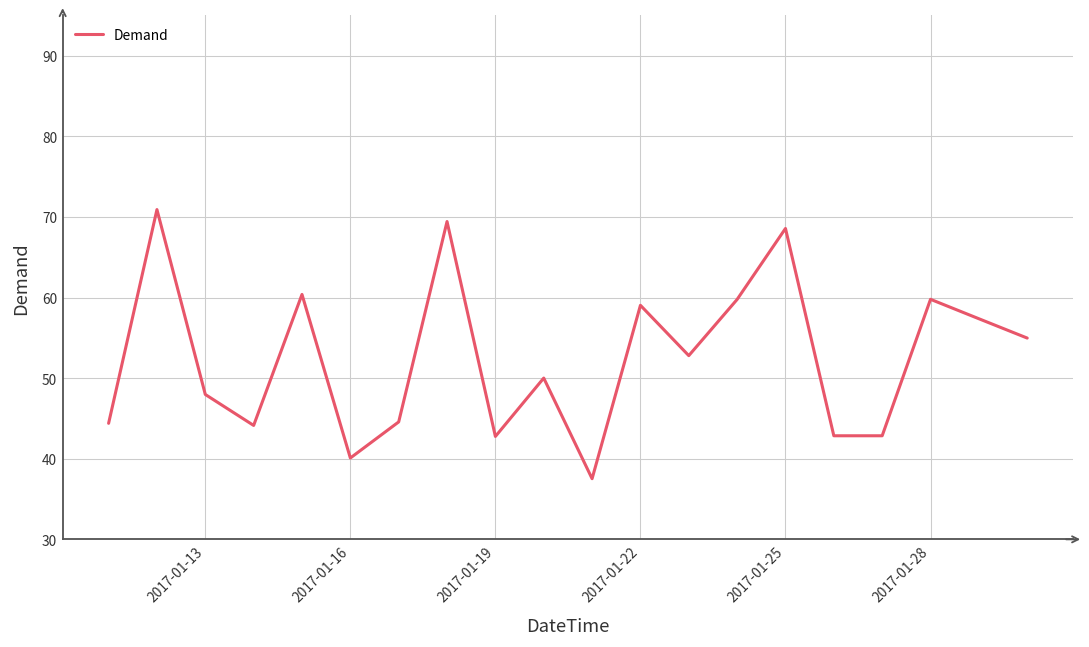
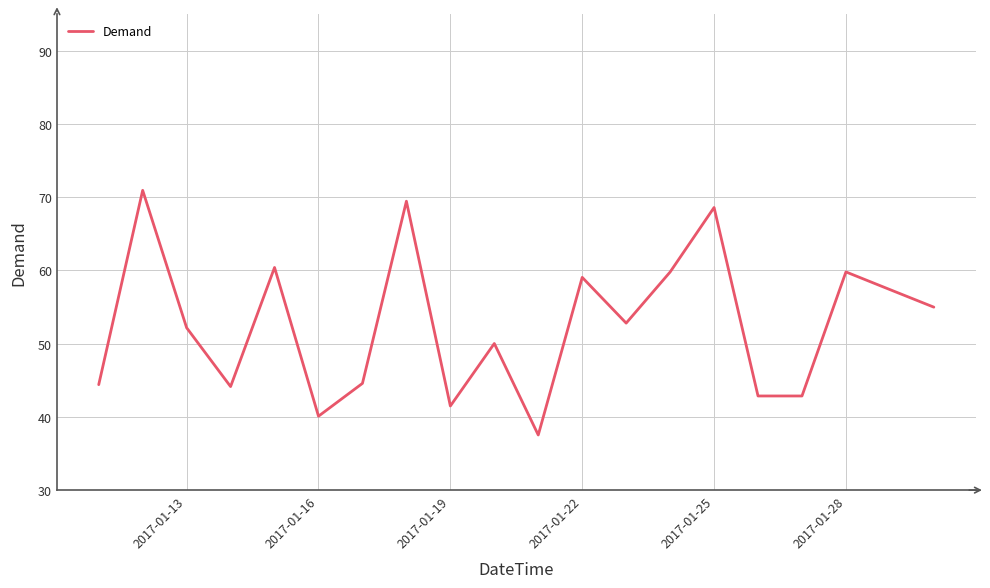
2017-01-13: 48 -> 52
2017-01-19: 43 -> 41
